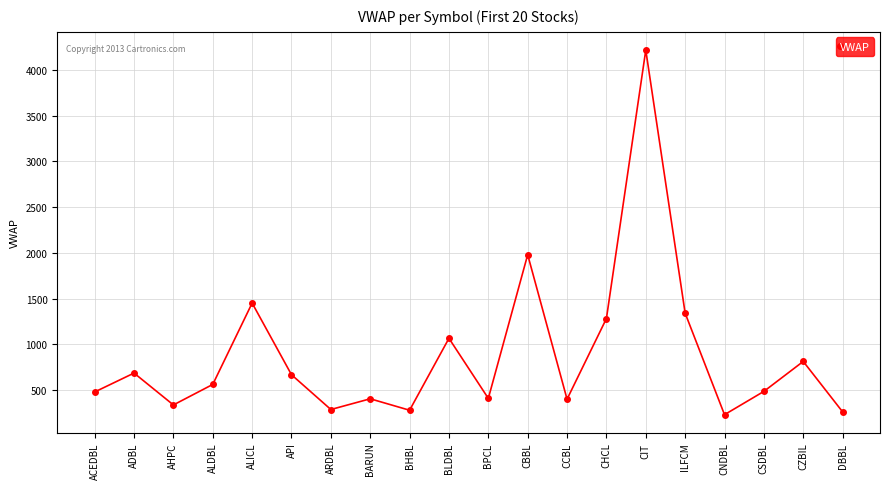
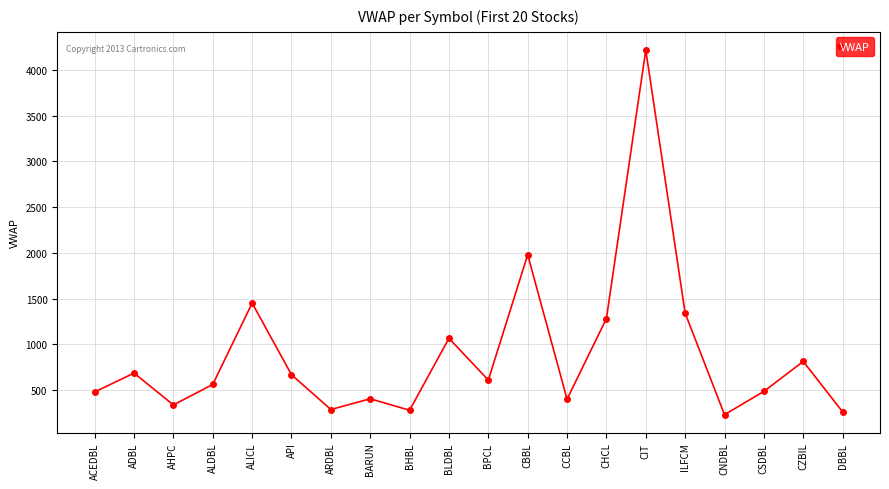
BPCL: 400 -> 600
